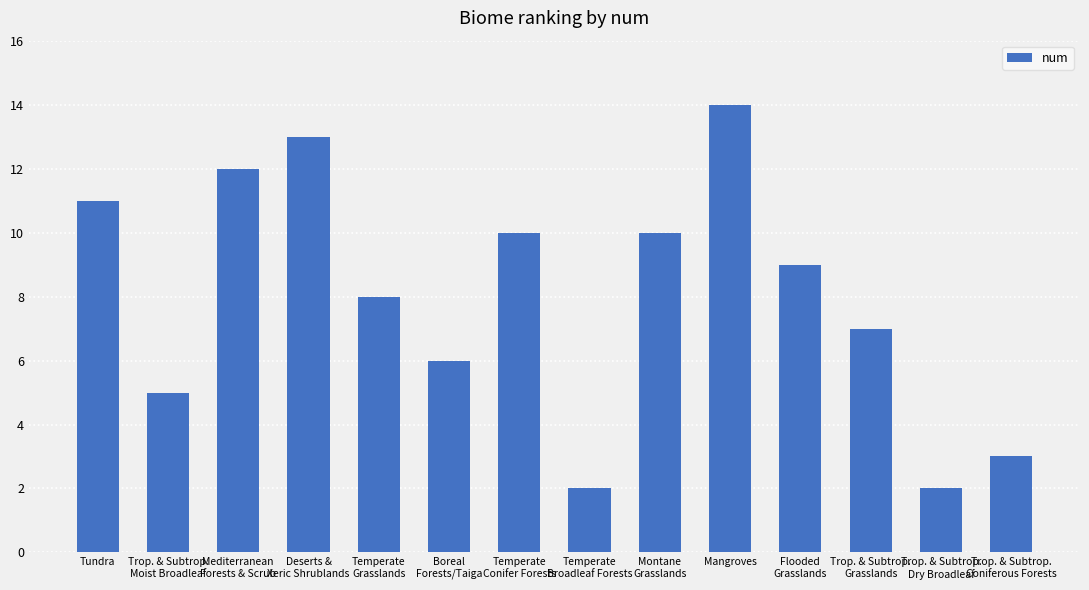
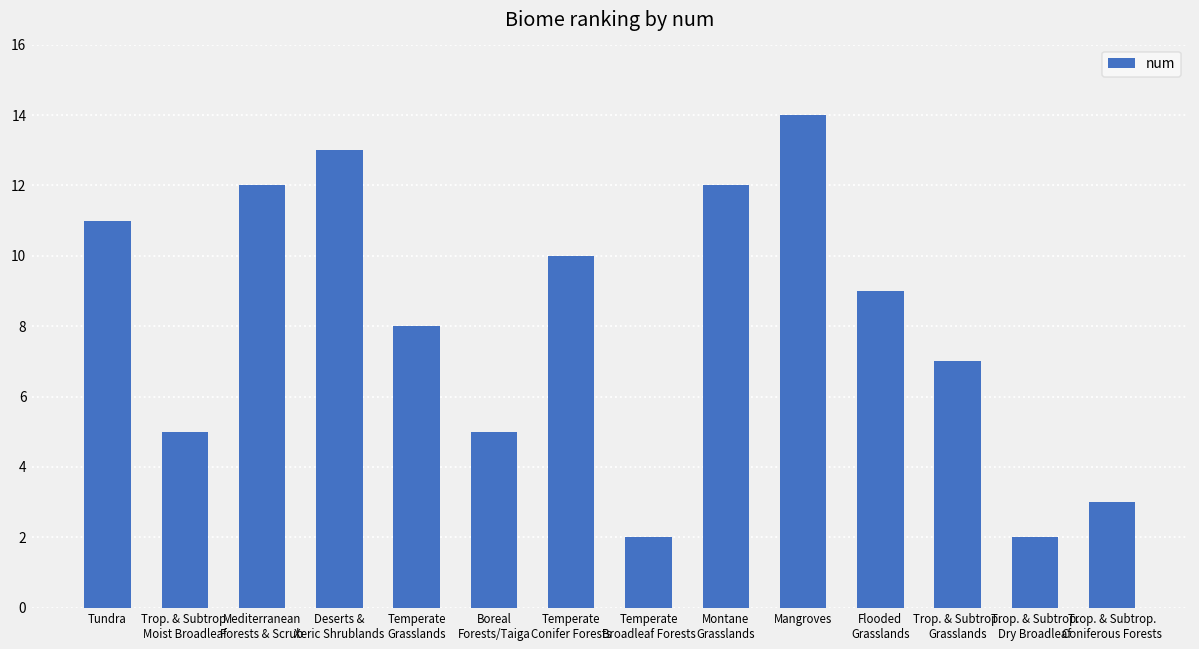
Boreal Forests/Taiga: 6 -> 5
Montane Grasslands: 10 -> 12
